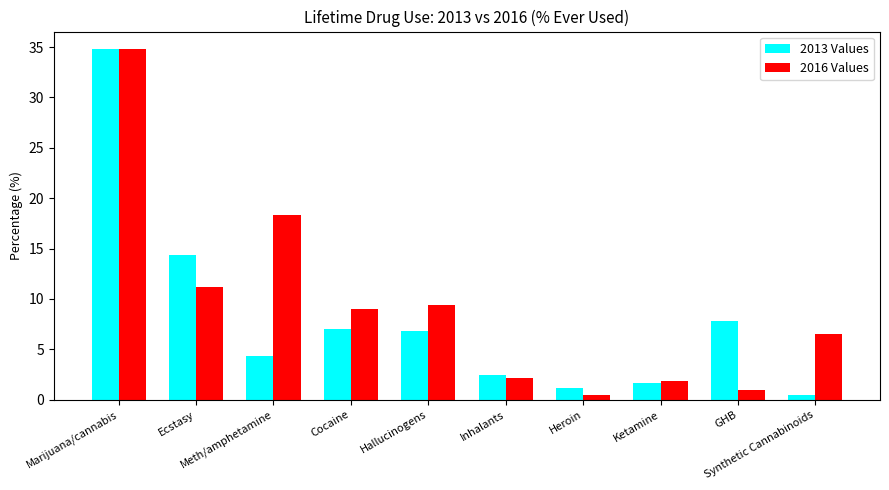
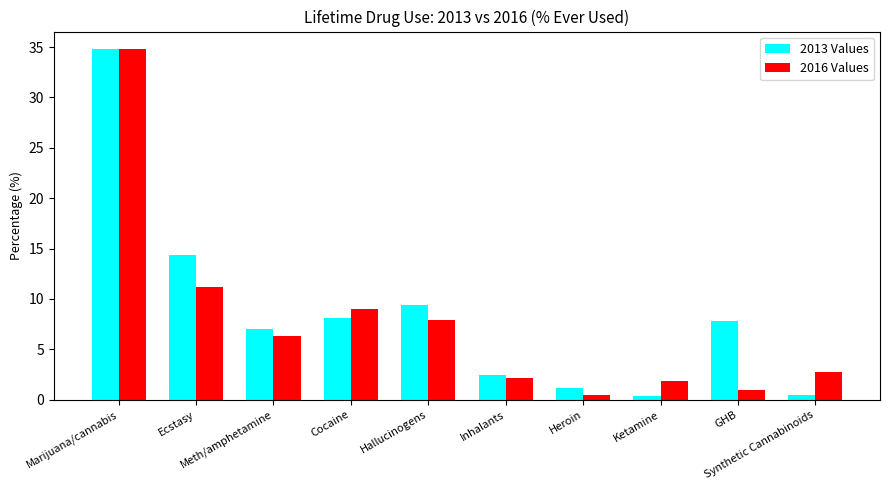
2013 Values, Meth/amphetamine: 4.3 -> 7.0
2016 Values, Meth/amphetamine: 18.3 -> 6.3
2013 Values, Cocaine: 7.0 -> 8.1
2013 Values, Hallucinogens: 6.8 -> 9.4
2016 Values, Hallucinogens: 9.4 -> 7.9
2013 Values, Ketamine: 1.7 -> 0.4
2016 Values, Synthetic Cannabinoids: 6.5 -> 2.8
